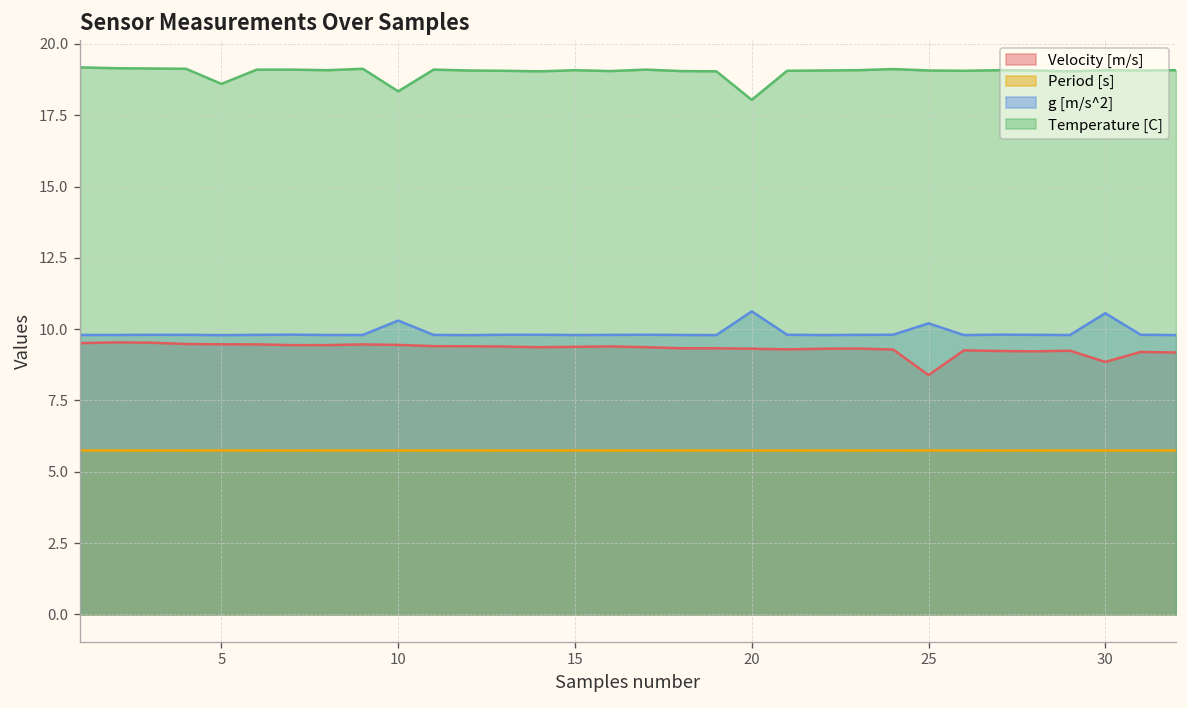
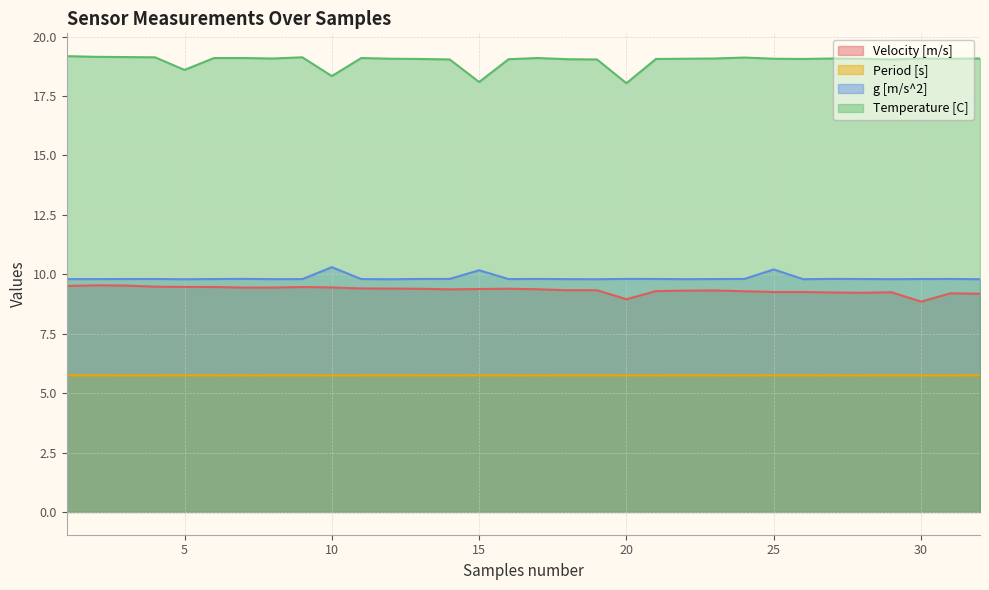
g [m/s^2], 15: 9.8 -> 10.2
Temperature [C], 15: 19.1 -> 18.1
Velocity [m/s], 20: 9.3 -> 9.0
g [m/s^2], 20: 10.6 -> 9.8
Velocity [m/s], 25: 8.4 -> 9.3
g [m/s^2], 30: 10.6 -> 9.8
